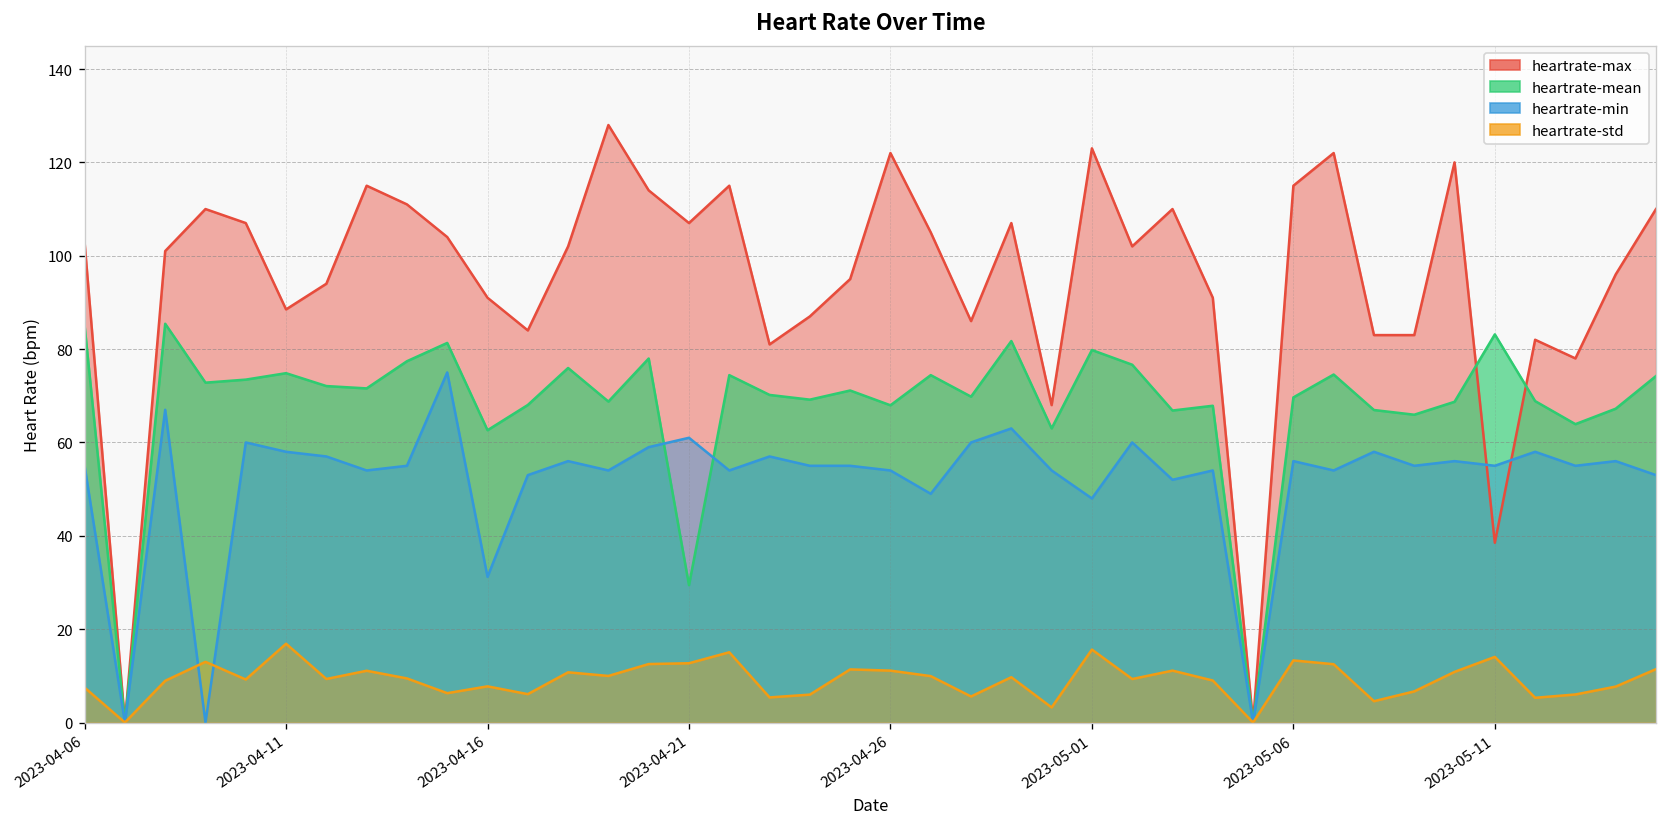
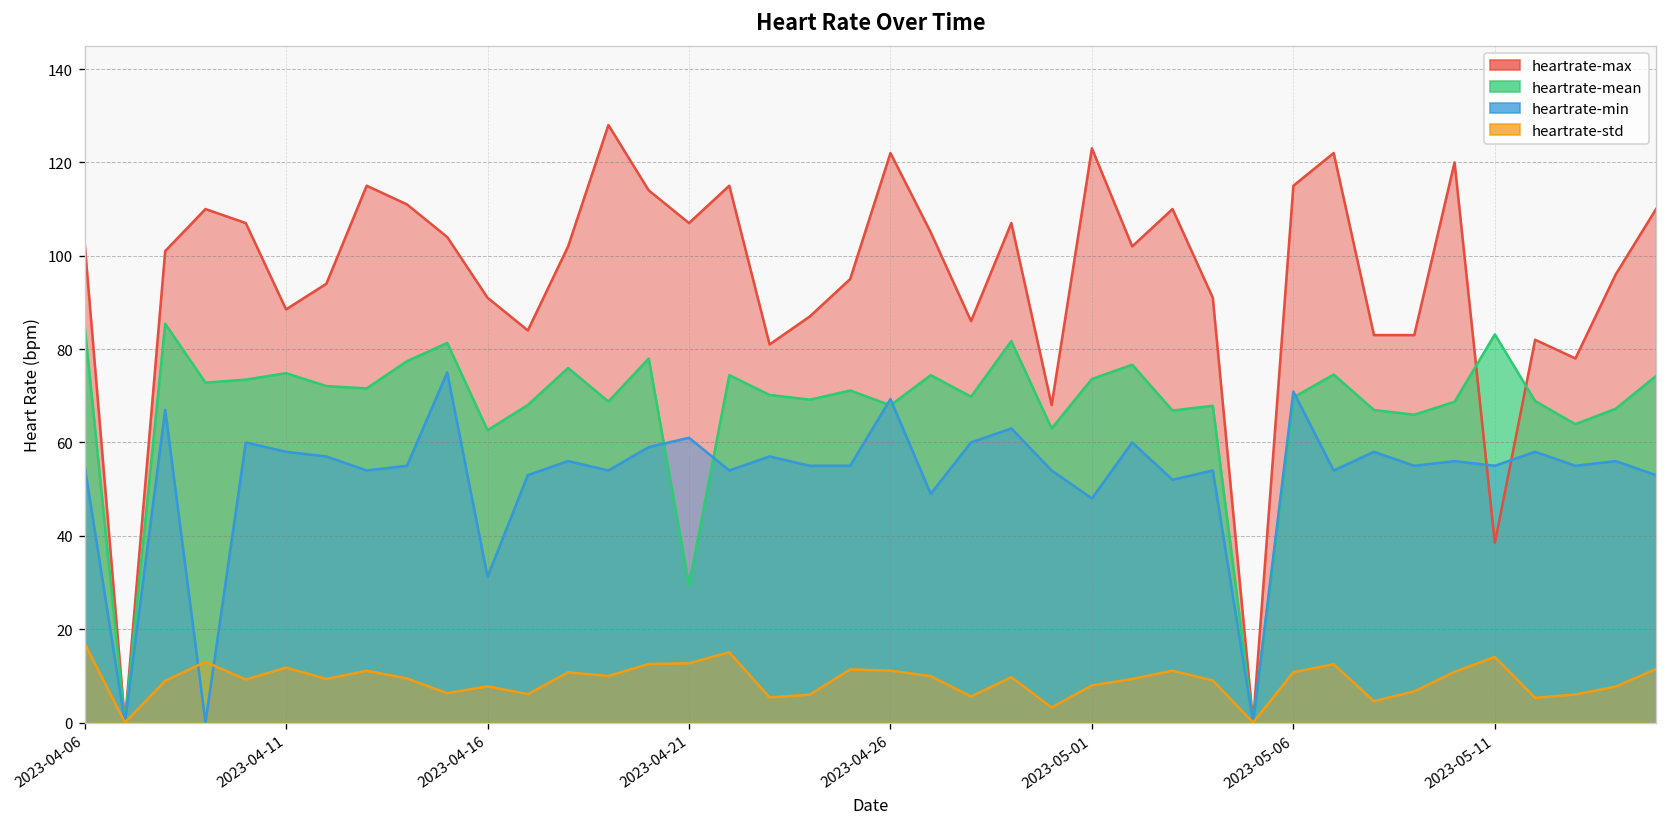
heartrate-std, 2023-04-06: 7 -> 17
heartrate-std, 2023-04-11: 17 -> 12
heartrate-min, 2023-04-26: 54 -> 69
heartrate-mean, 2023-05-01: 80 -> 74
heartrate-std, 2023-05-01: 16 -> 8
heartrate-min, 2023-05-06: 56 -> 71
heartrate-std, 2023-05-06: 13 -> 11
